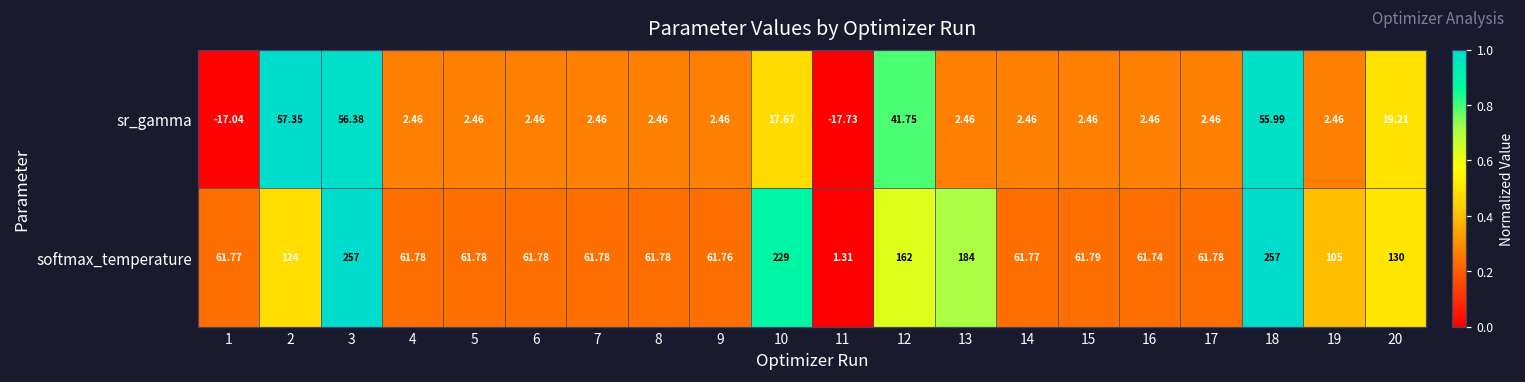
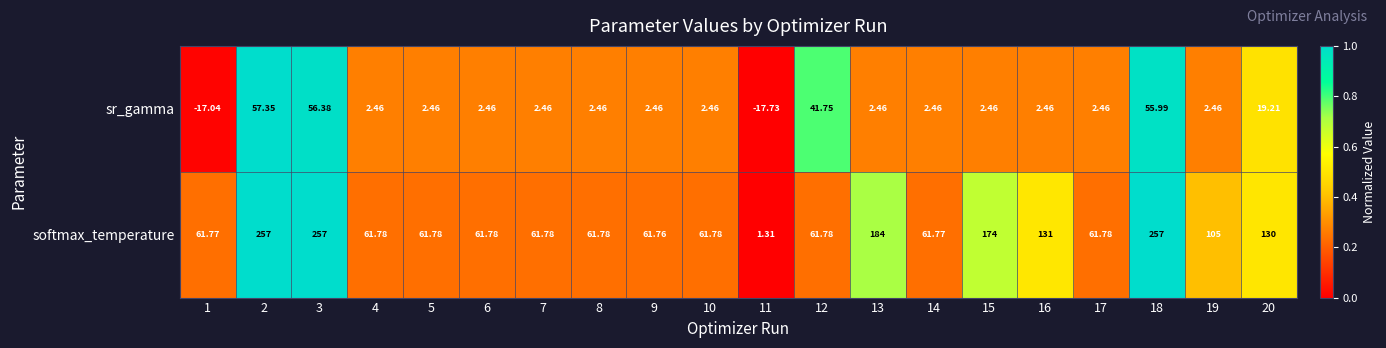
sr_gamma, 10: 17.67 -> 2.46
softmax_temperature, 2: 124 -> 257
softmax_temperature, 10: 229 -> 61.78
softmax_temperature, 12: 162 -> 61.78
softmax_temperature, 15: 61.79 -> 174
softmax_temperature, 16: 61.74 -> 131
